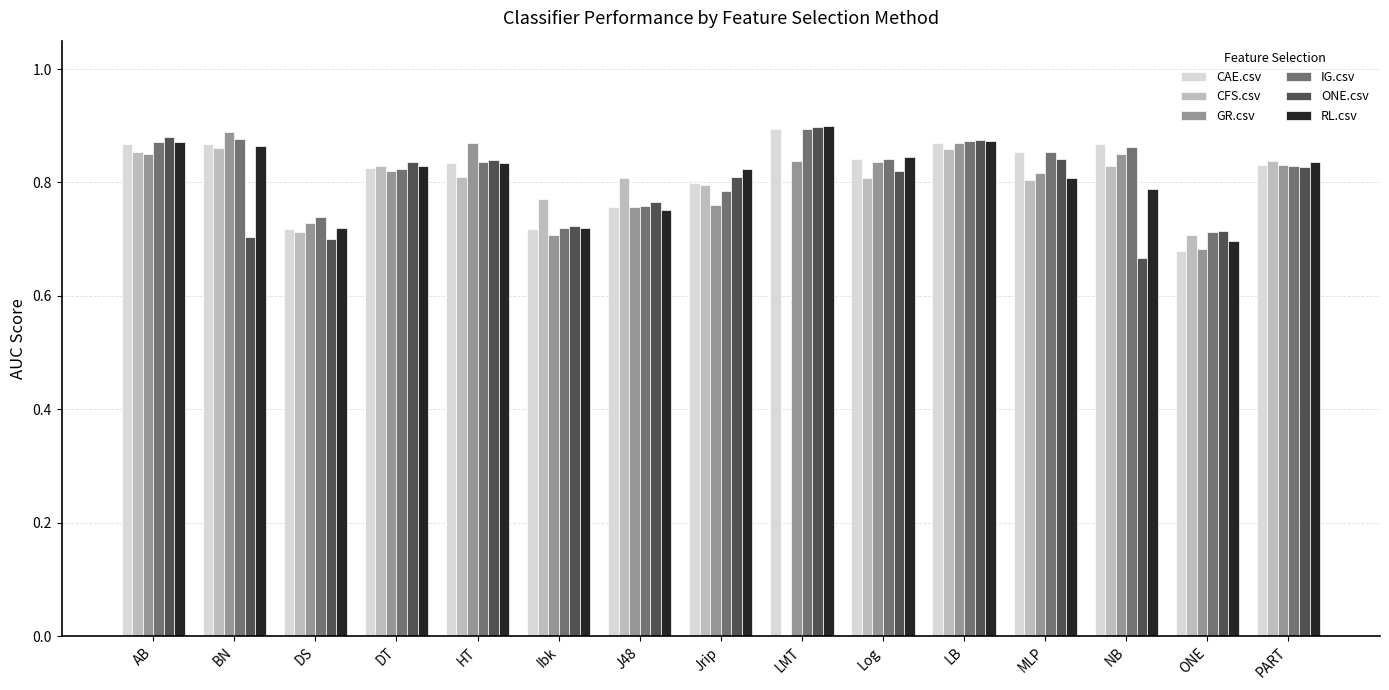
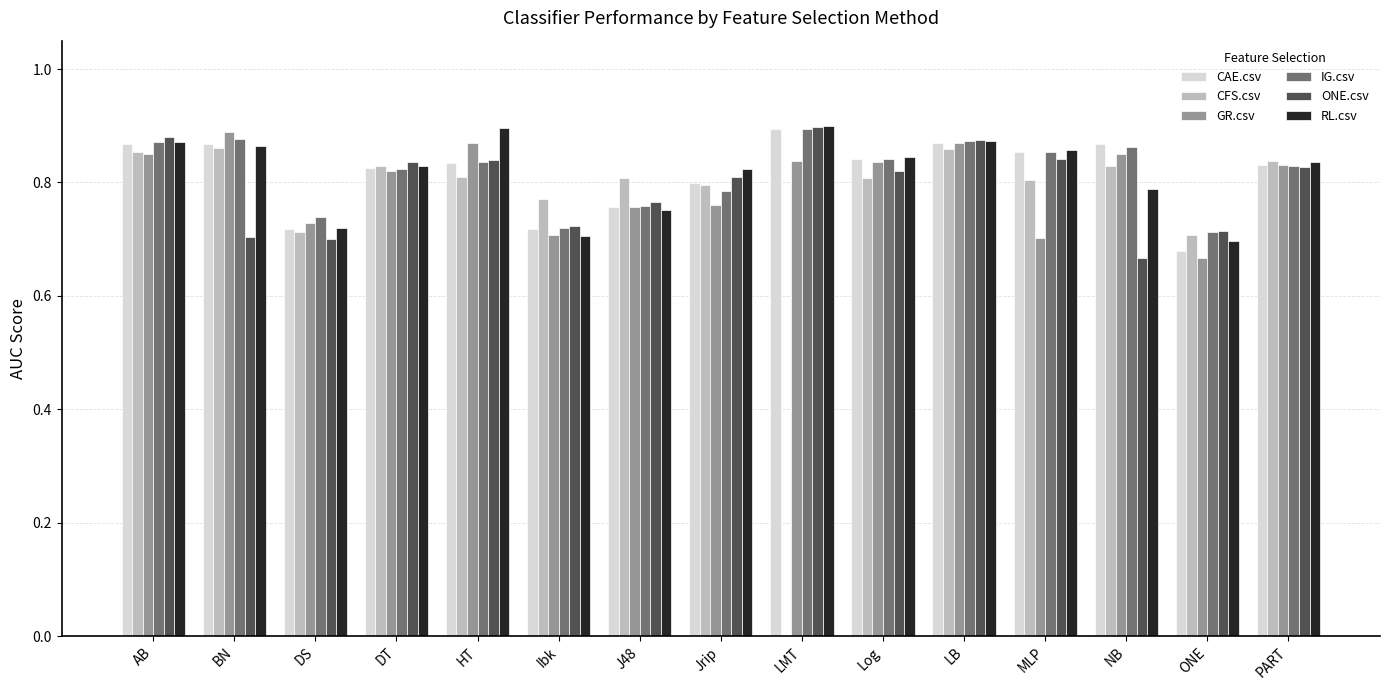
RL.csv, HT: 0.83 -> 0.90
RL.csv, Ibk: 0.72 -> 0.71
GR.csv, MLP: 0.82 -> 0.70
RL.csv, MLP: 0.81 -> 0.86
GR.csv, ONE: 0.68 -> 0.67
